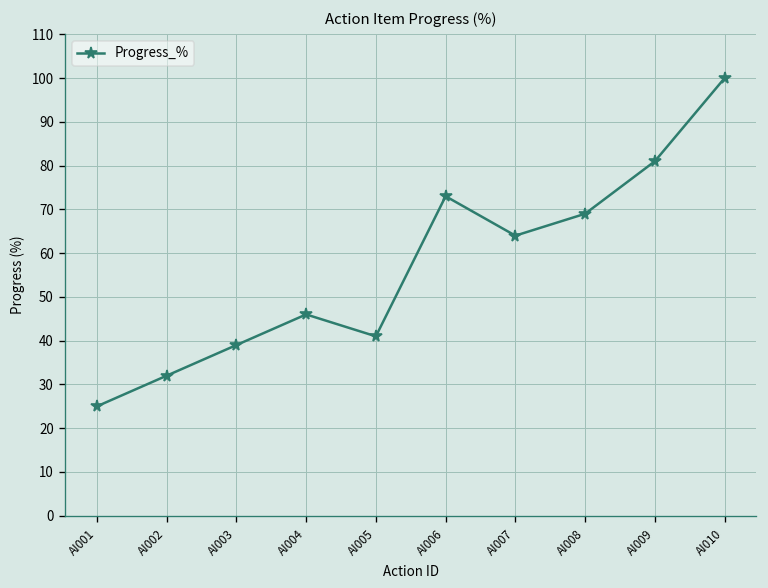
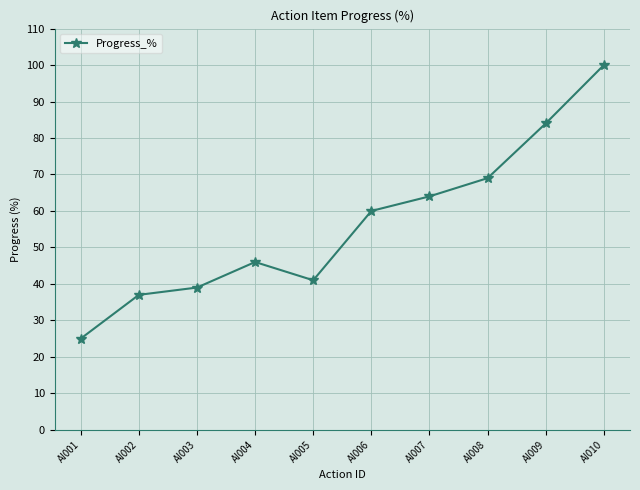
AI002: 32 -> 37
AI006: 73 -> 60
AI009: 81 -> 84
